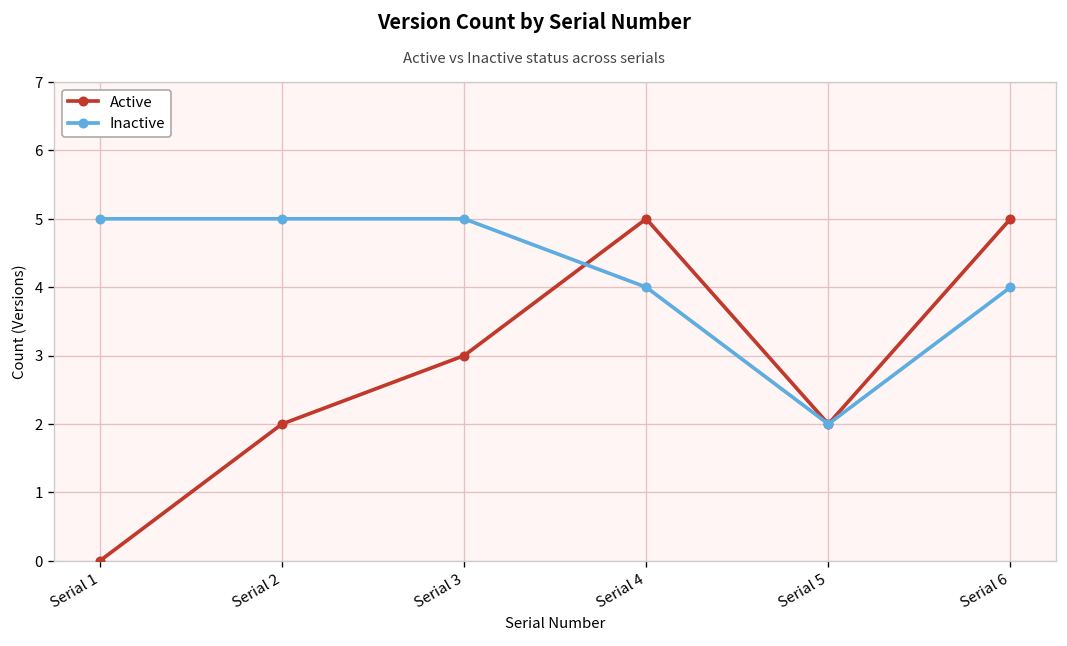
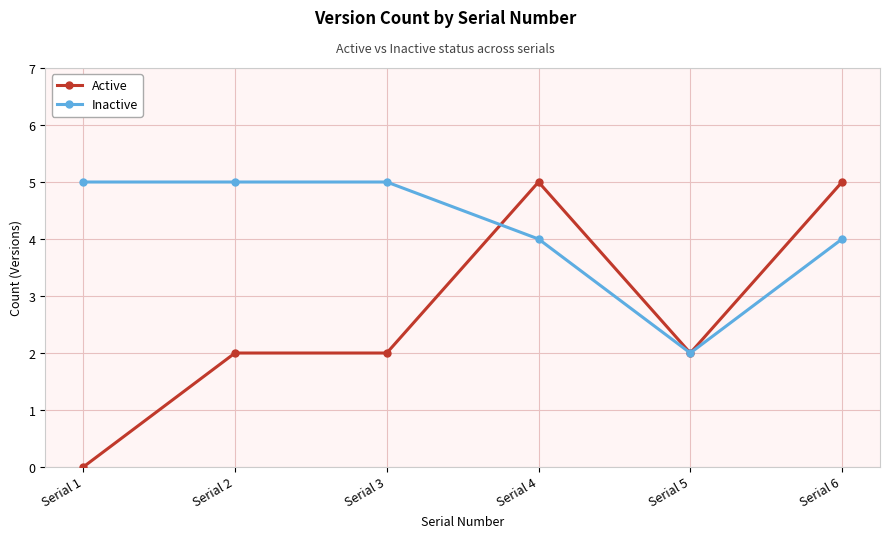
Active, Serial 3: 3 -> 2
